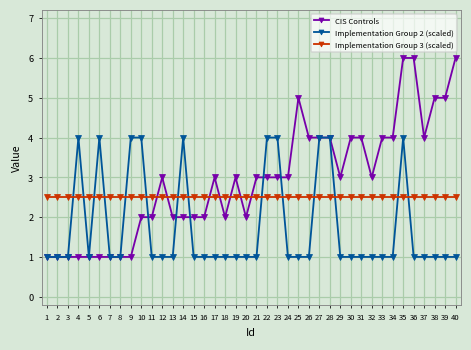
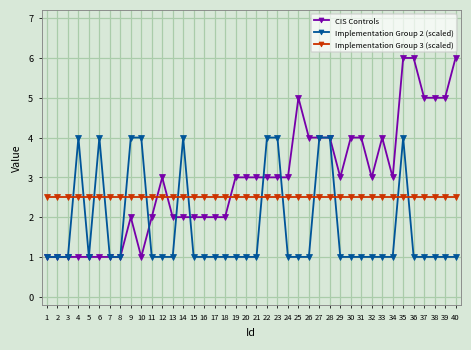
CIS Controls, 9: 1 -> 2
CIS Controls, 10: 2 -> 1
CIS Controls, 17: 3 -> 2
CIS Controls, 20: 2 -> 3
CIS Controls, 34: 4 -> 3
CIS Controls, 37: 4 -> 5
